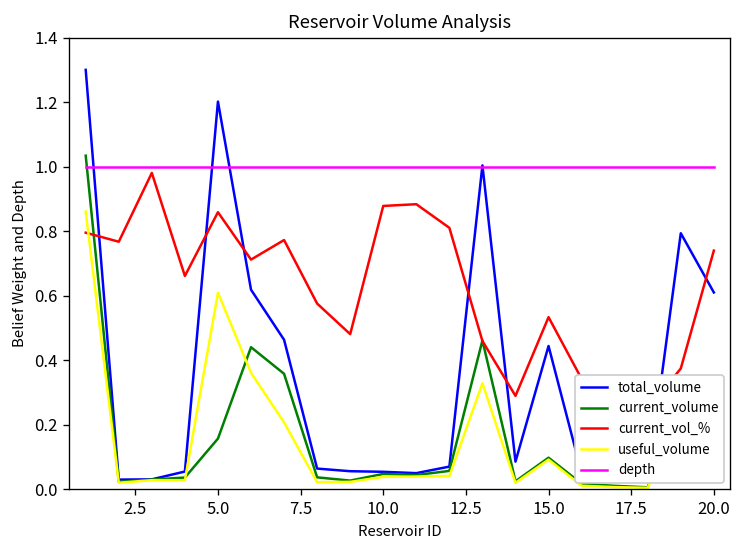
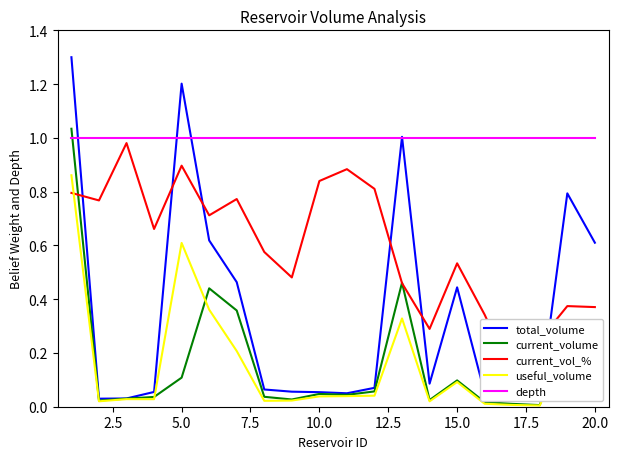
current_volume, 5.0: 0.16 -> 0.11
current_vol_%, 5.0: 0.86 -> 0.90
current_vol_%, 10.0: 0.88 -> 0.84
current_vol_%, 20.0: 0.74 -> 0.37
